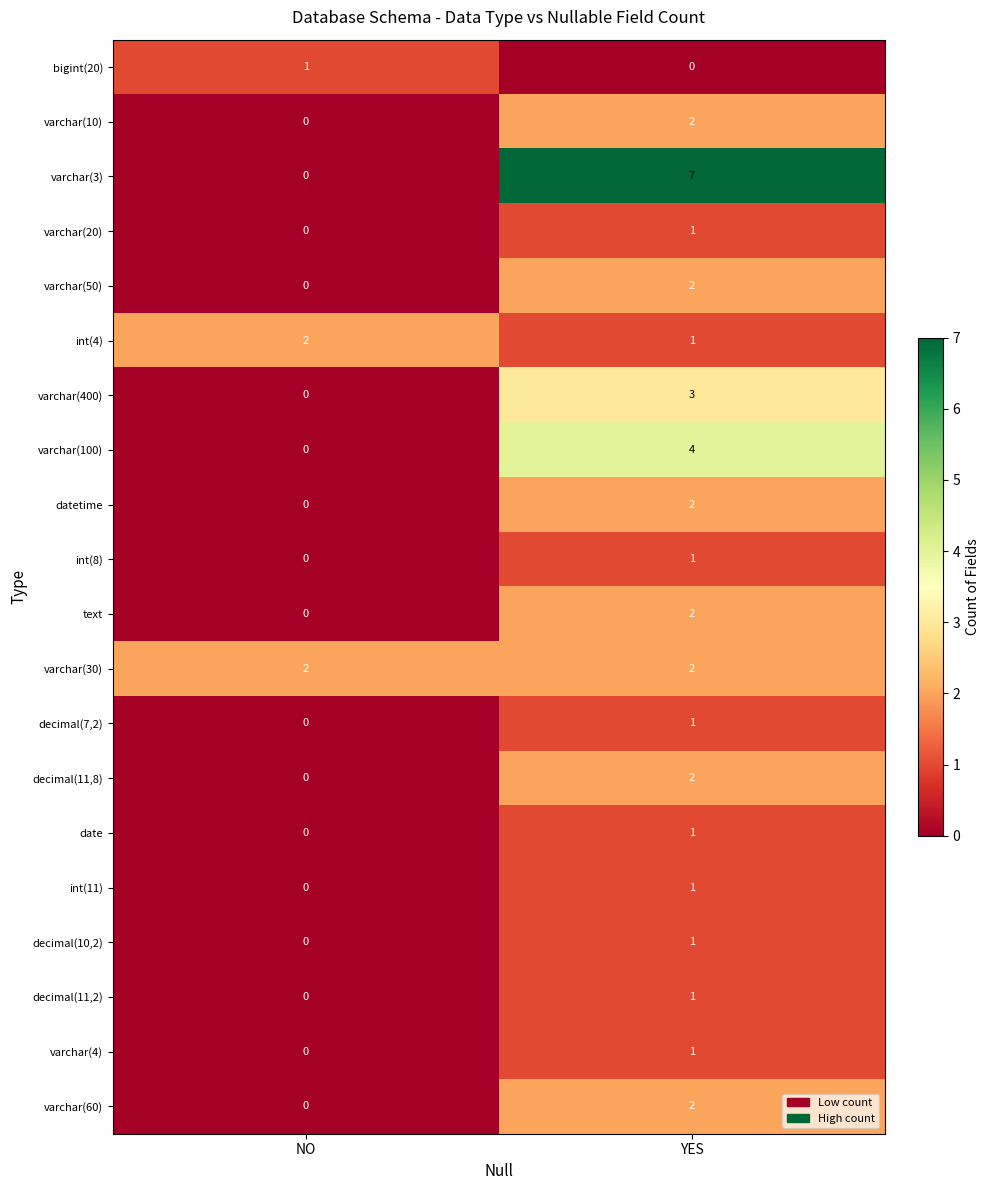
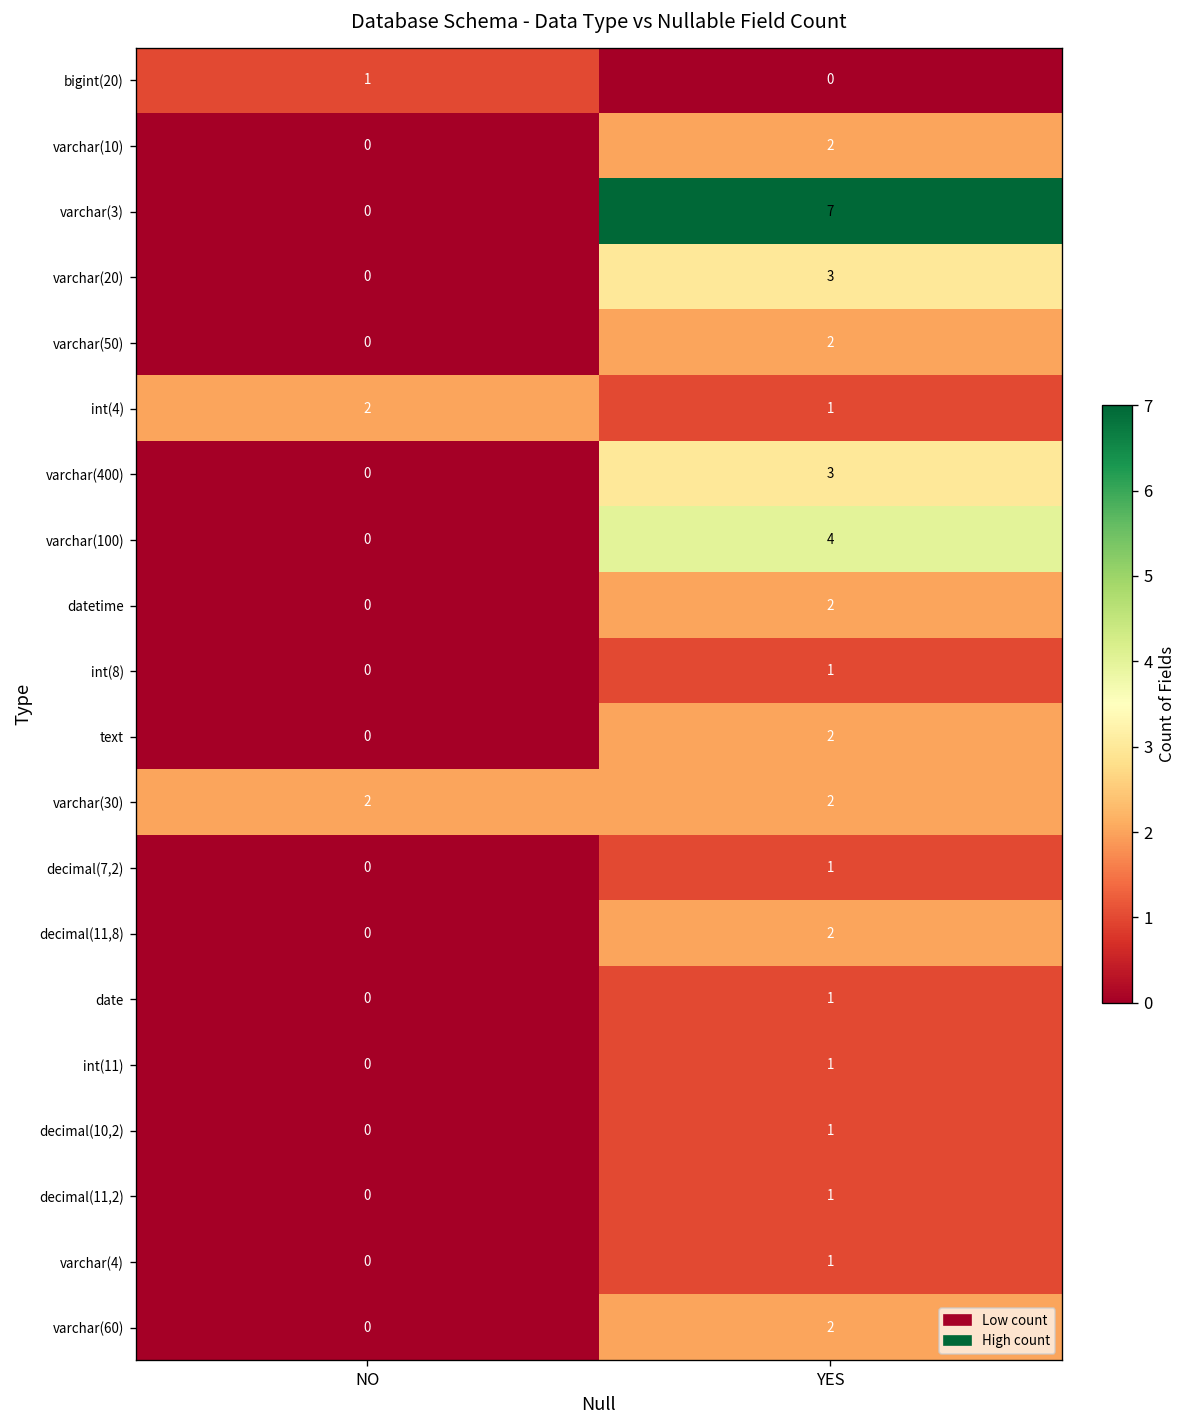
varchar(20), YES: 1 -> 3
